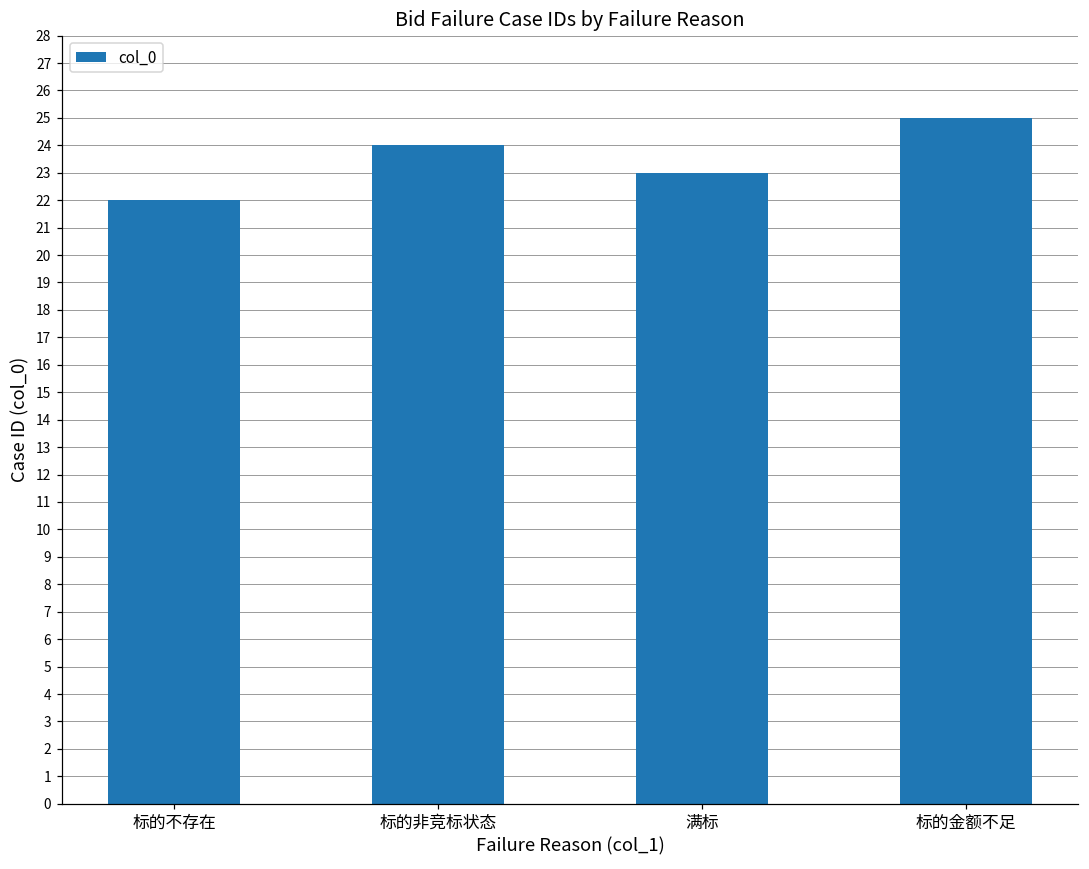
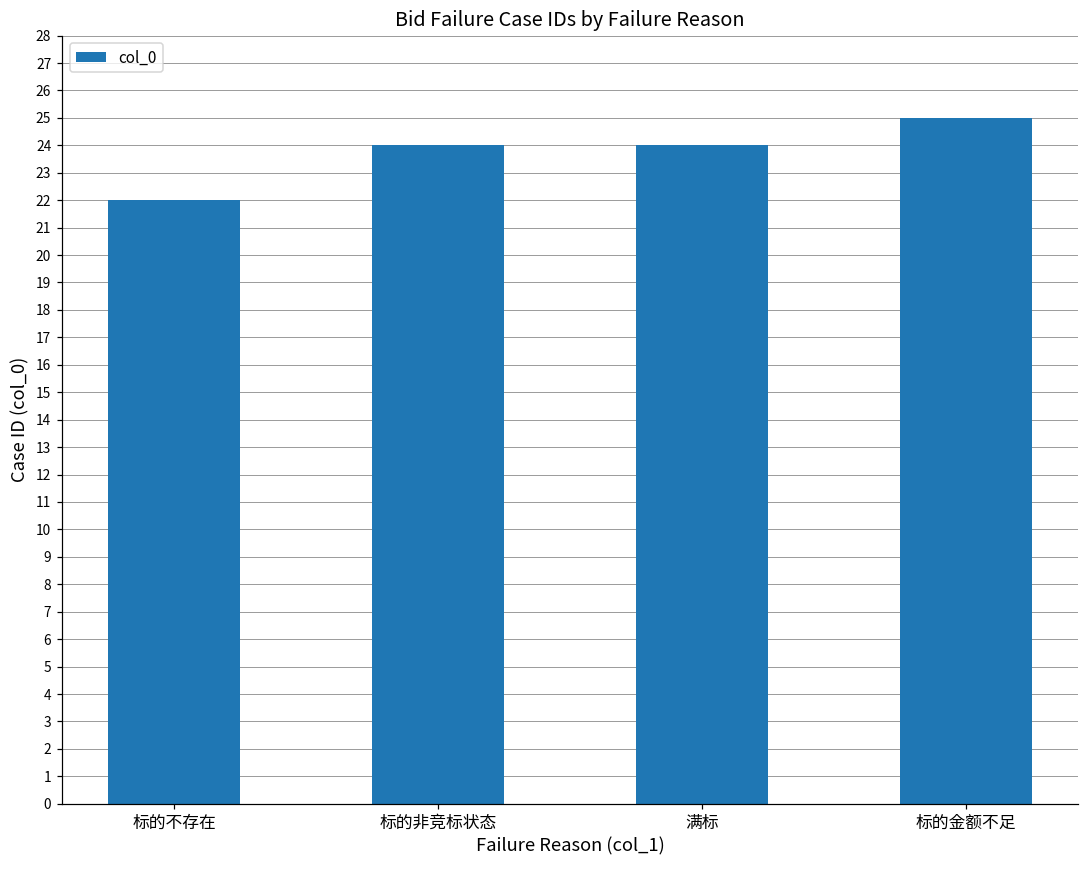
满标: 23 -> 24
